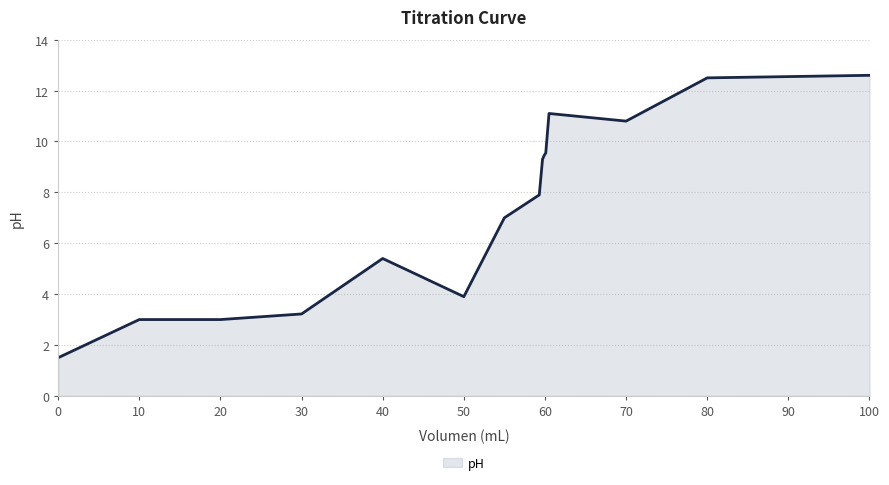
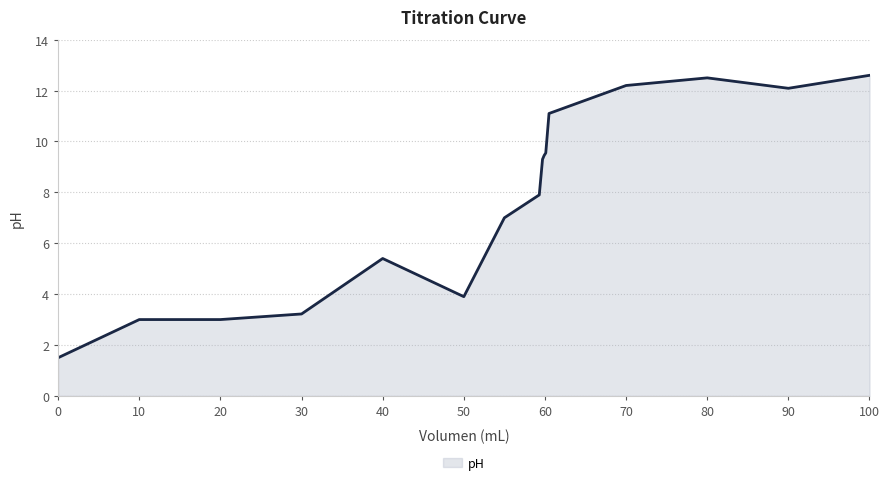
70: 10.8 -> 12.2
90: 12.6 -> 12.1
